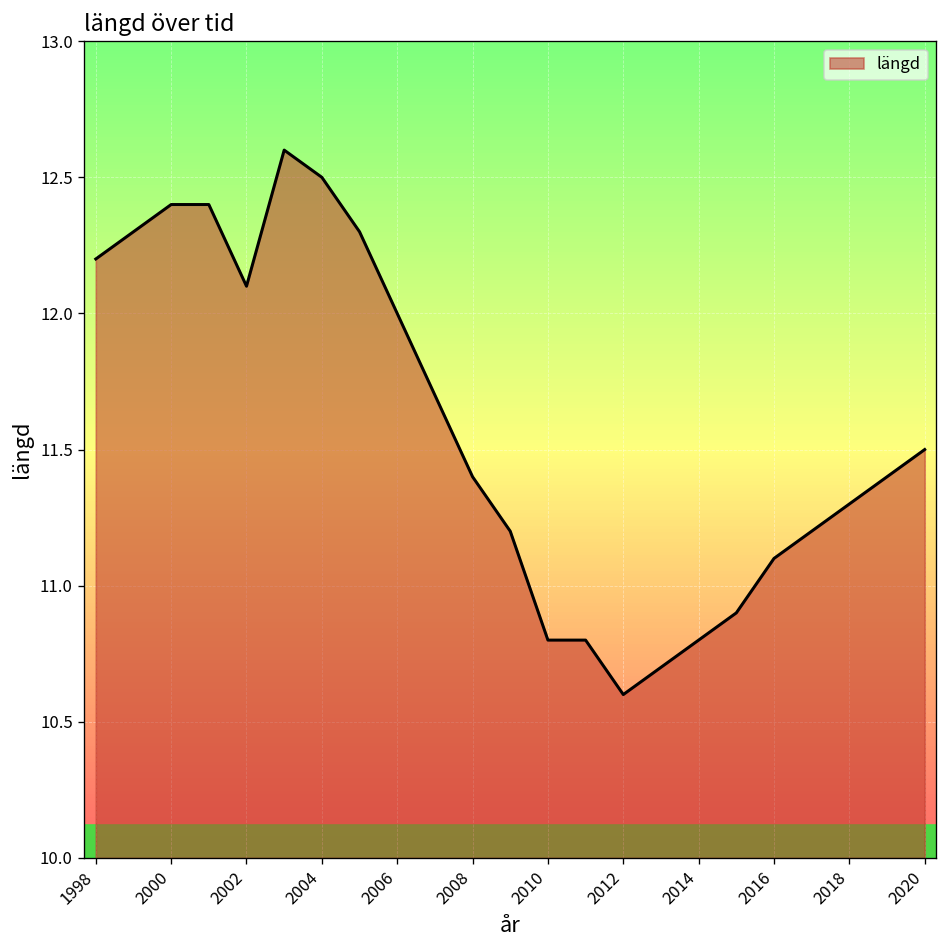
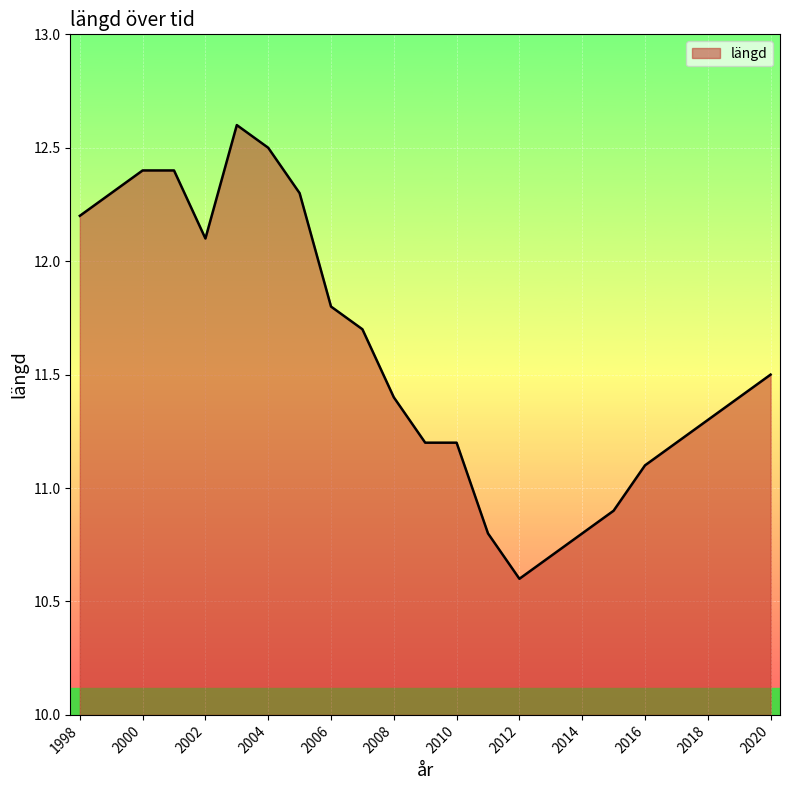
2006: 12.0 -> 11.8
2010: 10.8 -> 11.2
